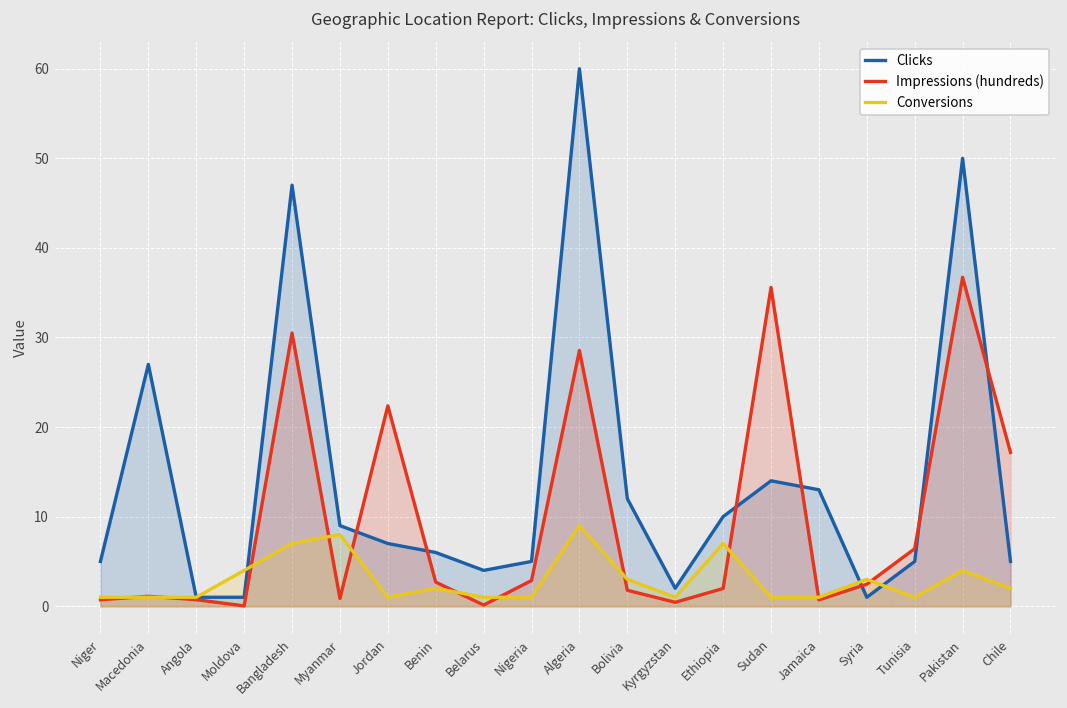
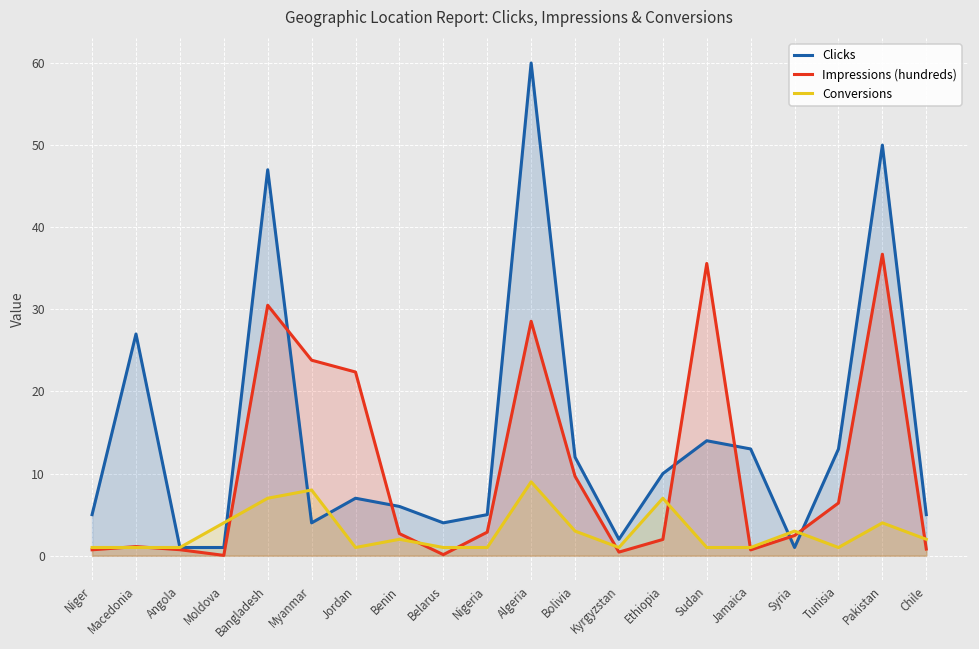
Clicks, Myanmar: 9 -> 4
Impressions (hundreds), Myanmar: 1 -> 24
Impressions (hundreds), Bolivia: 2 -> 10
Clicks, Tunisia: 5 -> 13
Impressions (hundreds), Chile: 17 -> 1
